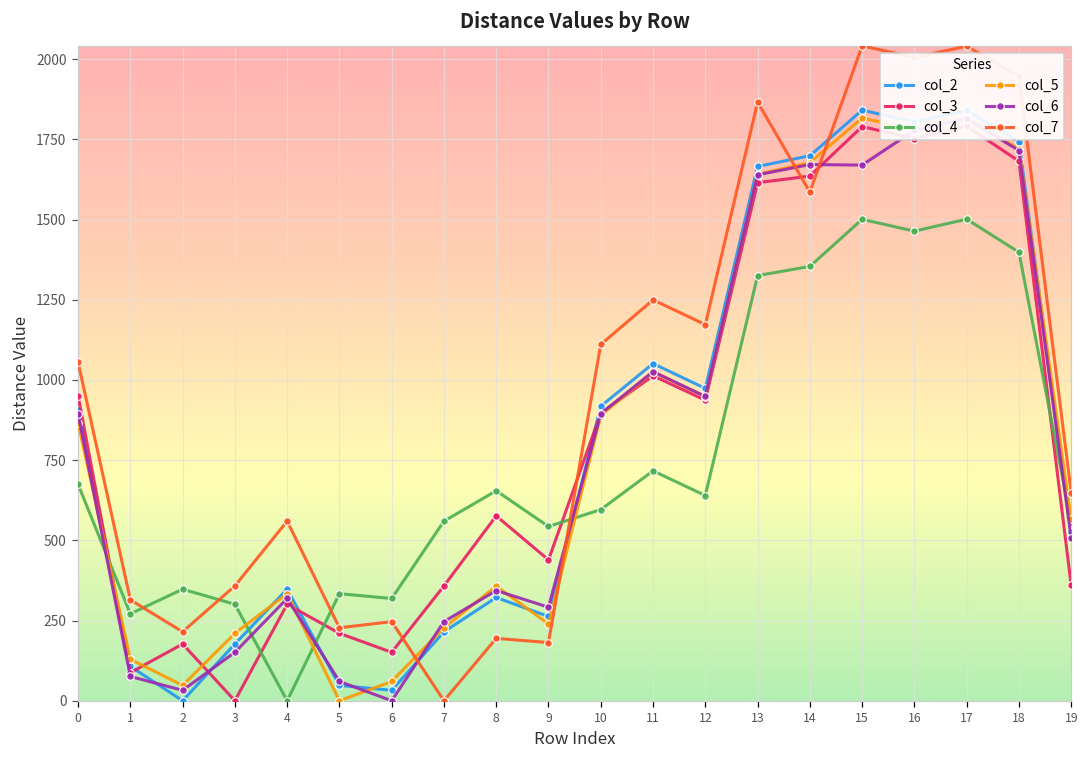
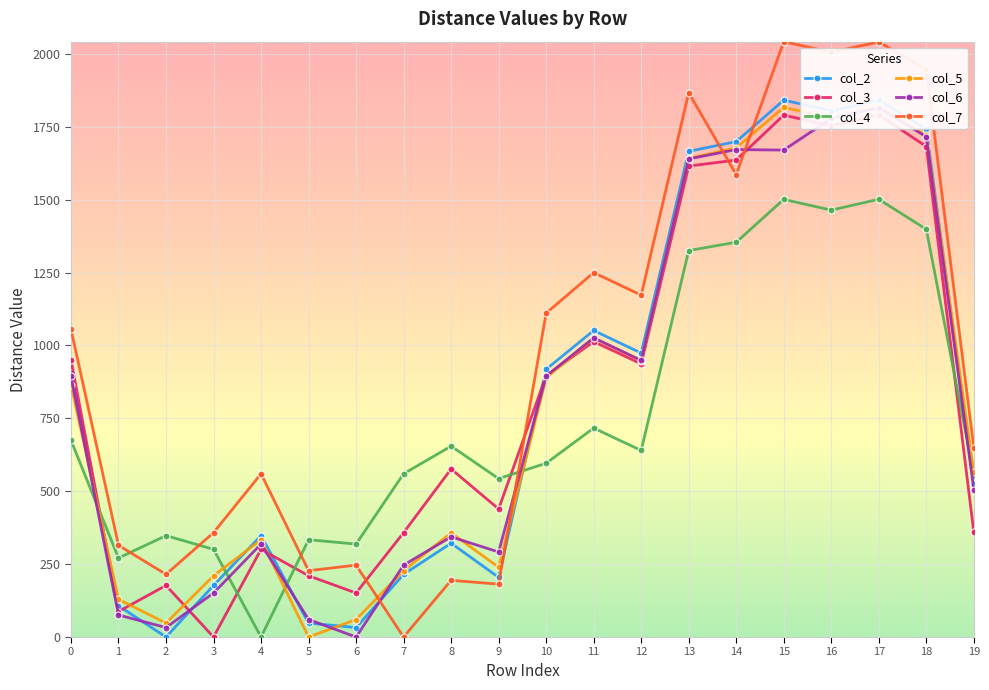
col_2, 9: 260 -> 200
